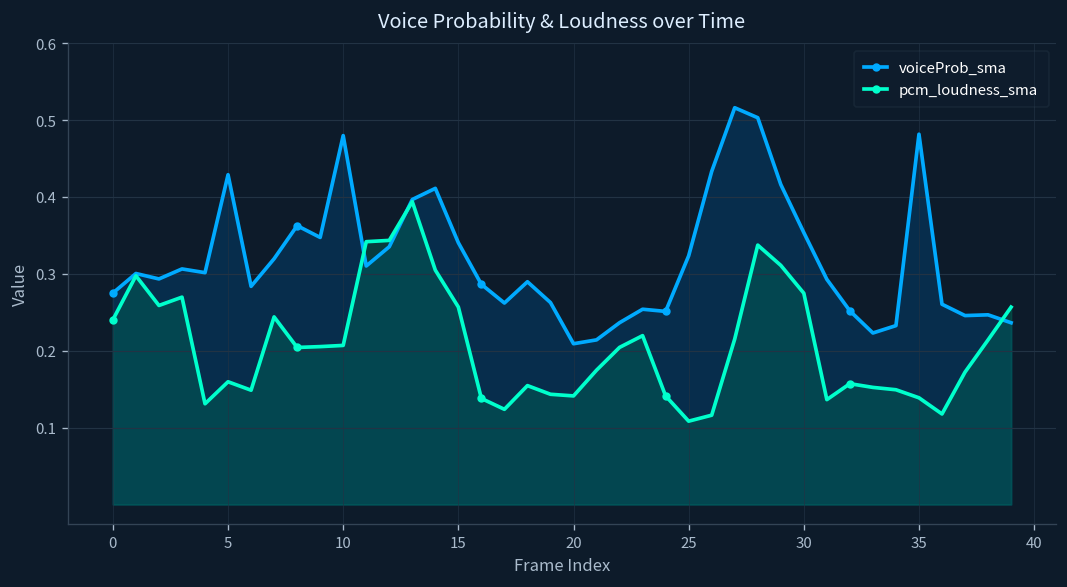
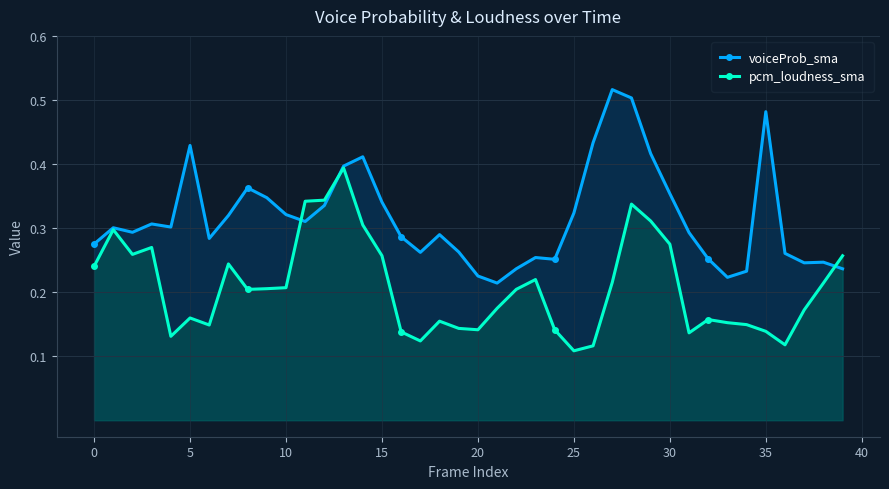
voiceProb_sma, 10: 0.48 -> 0.32
voiceProb_sma, 20: 0.21 -> 0.23
